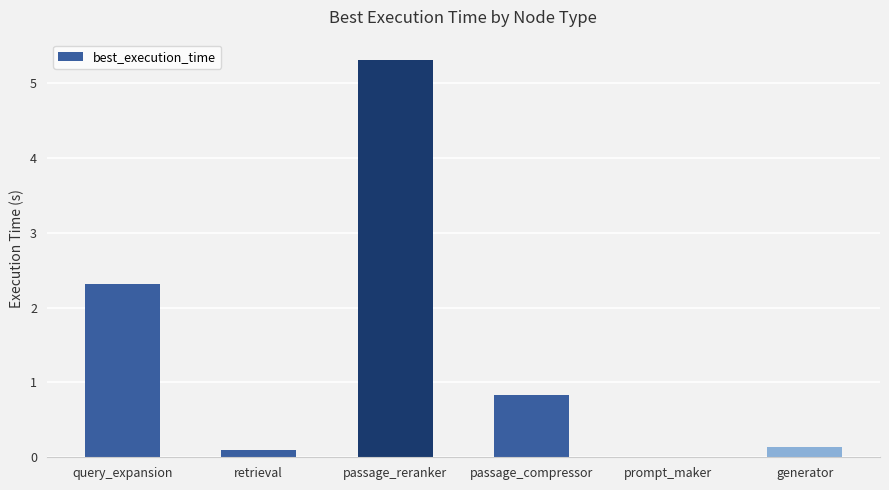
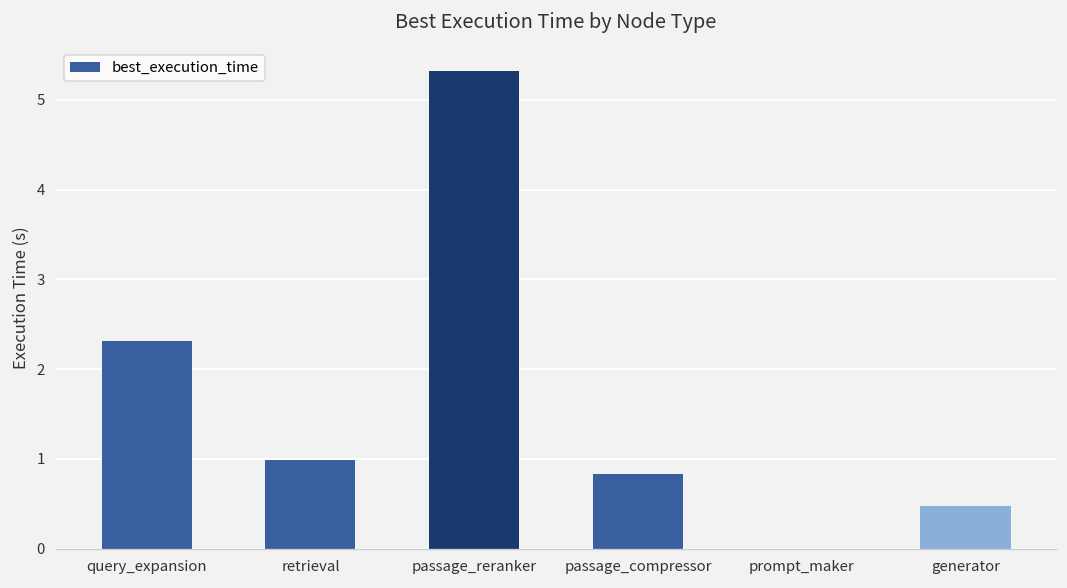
retrieval: 0.1 -> 1.0
generator: 0.1 -> 0.5
